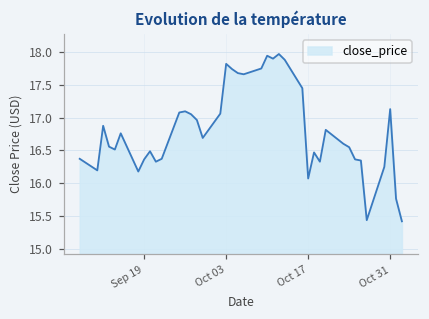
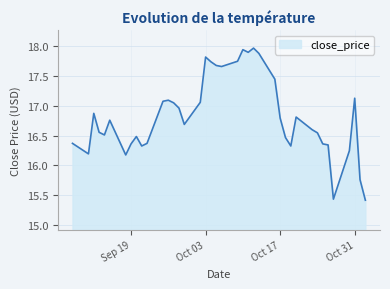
Oct 17: 16.1 -> 16.8
